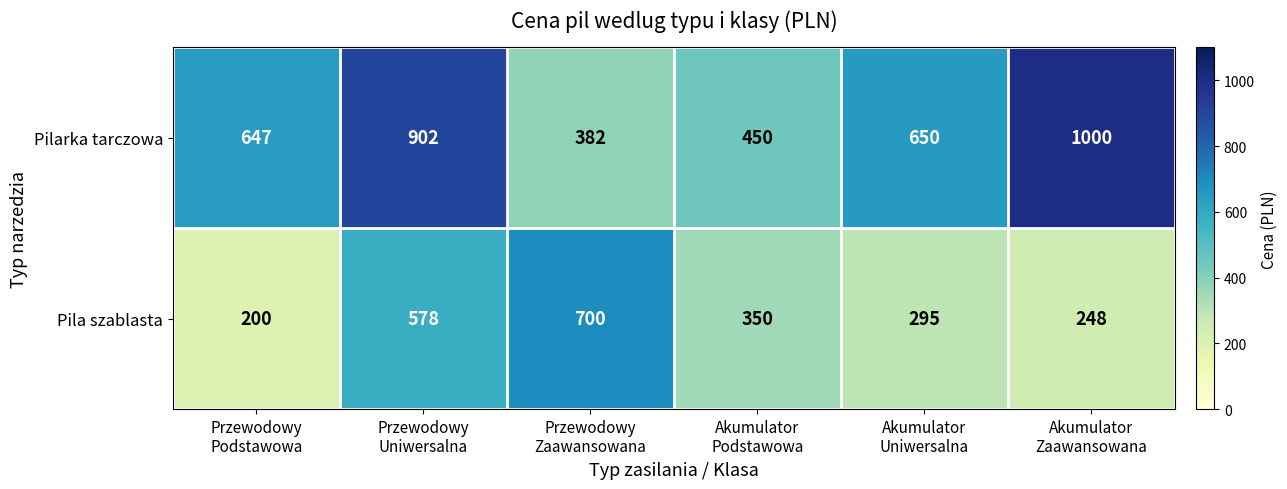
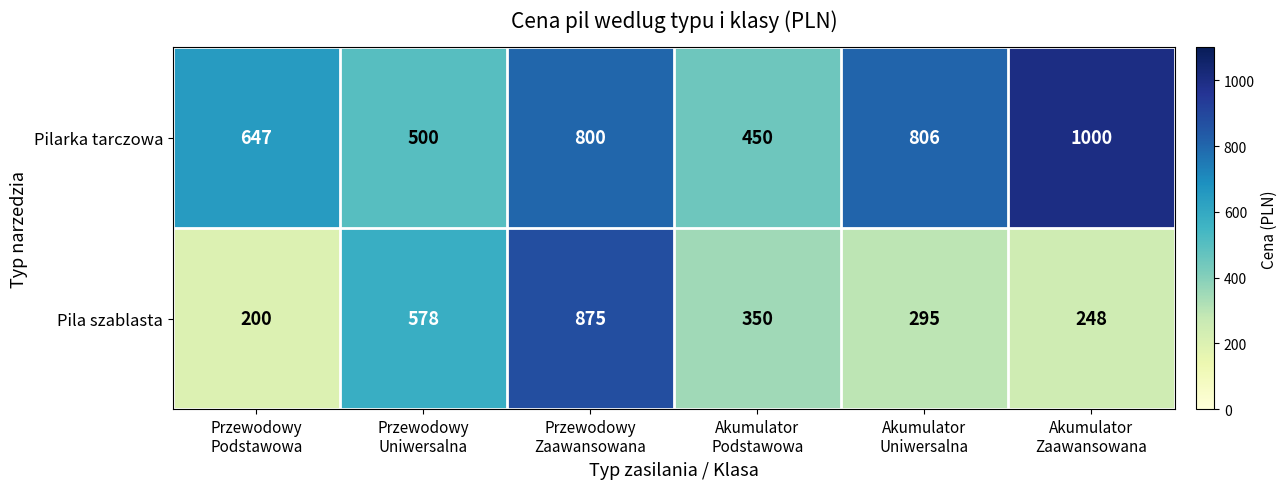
Pilarka tarczowa, Przewodowy Uniwersalna: 902 -> 500
Pilarka tarczowa, Przewodowy Zaawansowana: 382 -> 800
Pilarka tarczowa, Akumulator Uniwersalna: 650 -> 806
Pila szablasta, Przewodowy Zaawansowana: 700 -> 875
